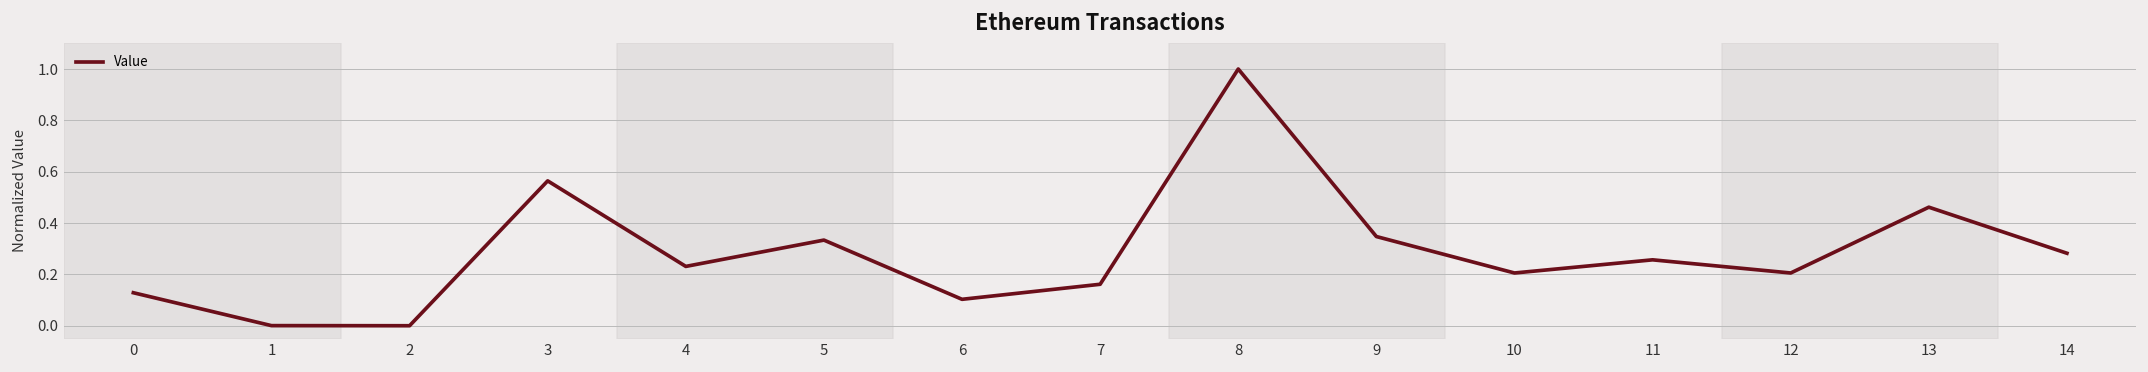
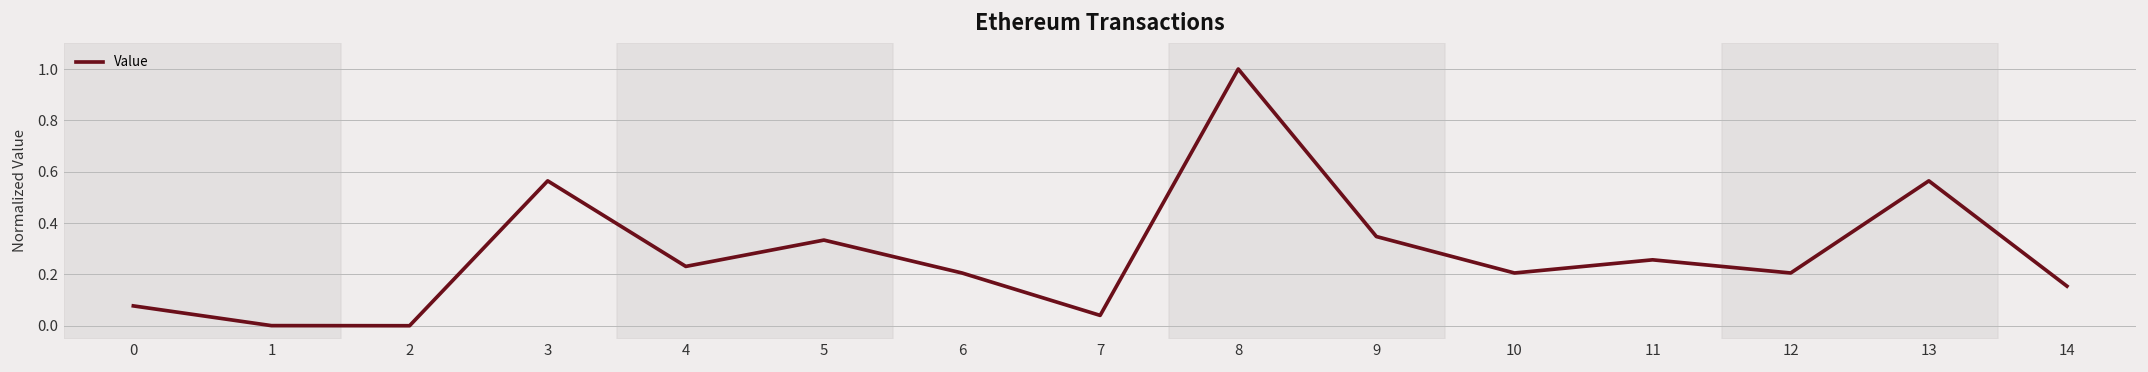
0: 0.13 -> 0.08
6: 0.10 -> 0.21
7: 0.16 -> 0.04
13: 0.46 -> 0.56
14: 0.28 -> 0.15
